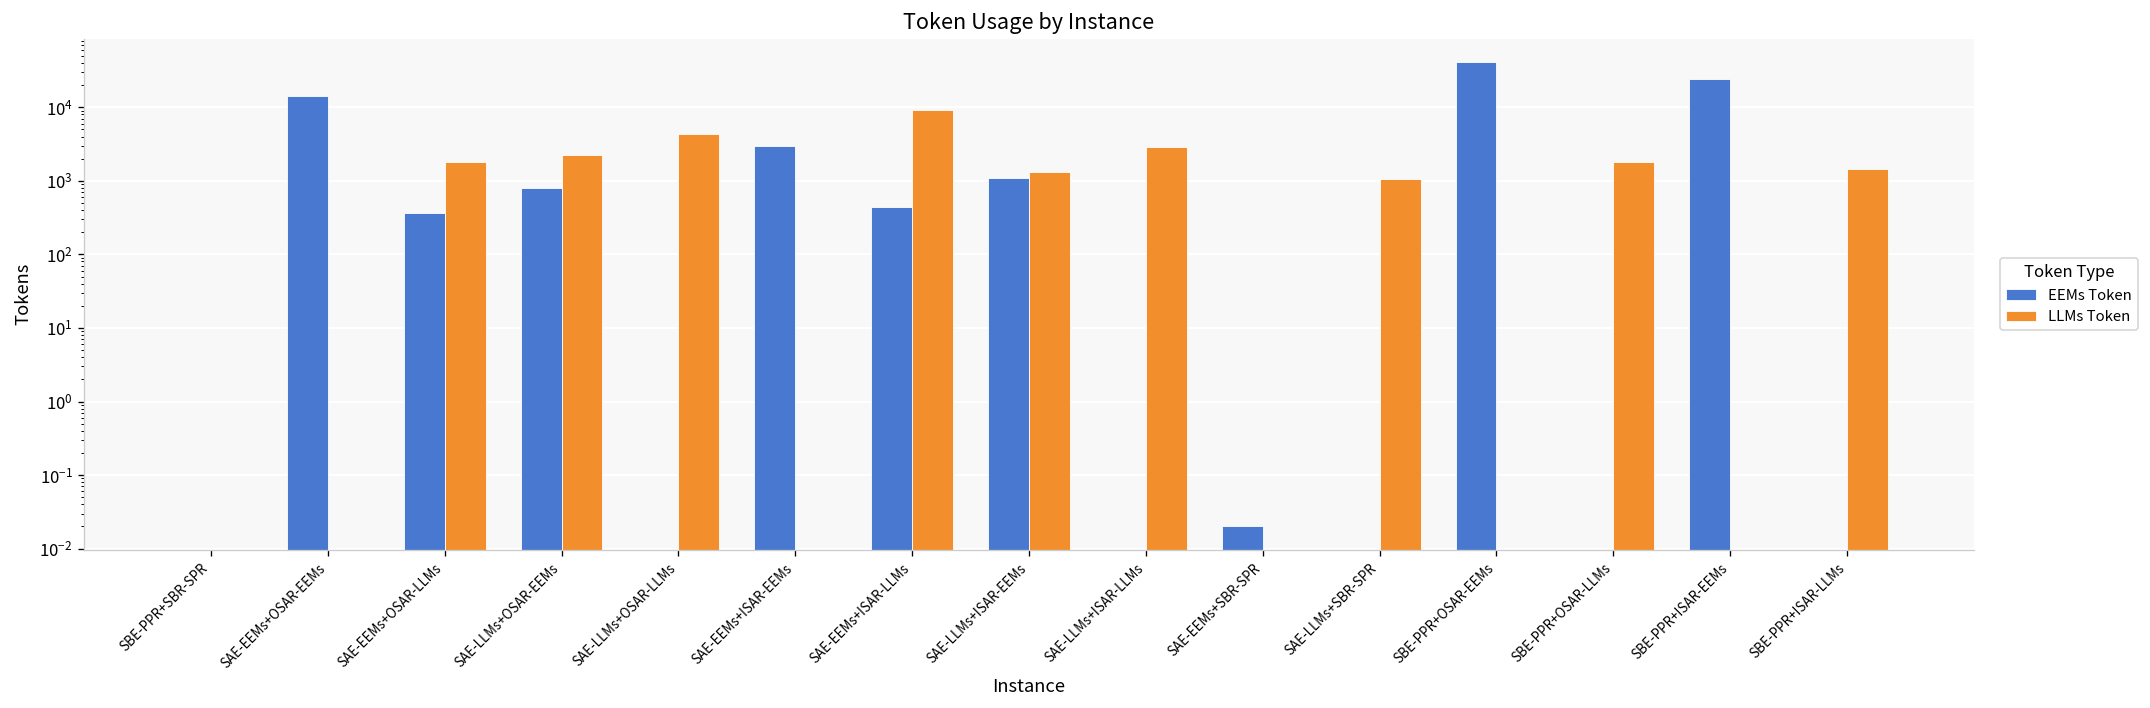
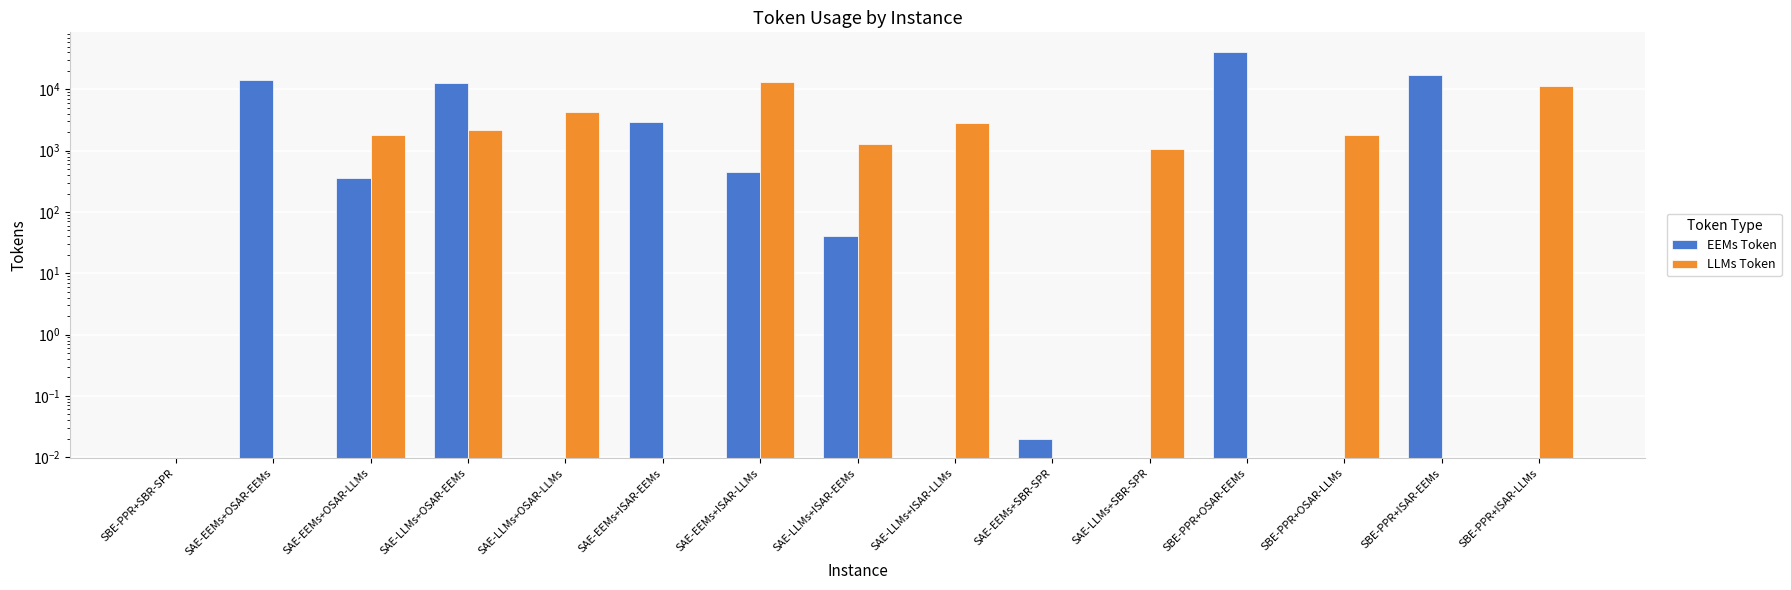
EEMs Token, SAE-LLMs+OSAR-EEMs: 800 -> 13000
LLMs Token, SAE-EEMs+ISAR-LLMs: 9000 -> 13000
EEMs Token, SAE-LLMs+ISAR-EEMs: 1100 -> 40
EEMs Token, SBE-PPR+ISAR-EEMs: 24000 -> 17000
LLMs Token, SBE-PPR+ISAR-LLMs: 1500 -> 11000
